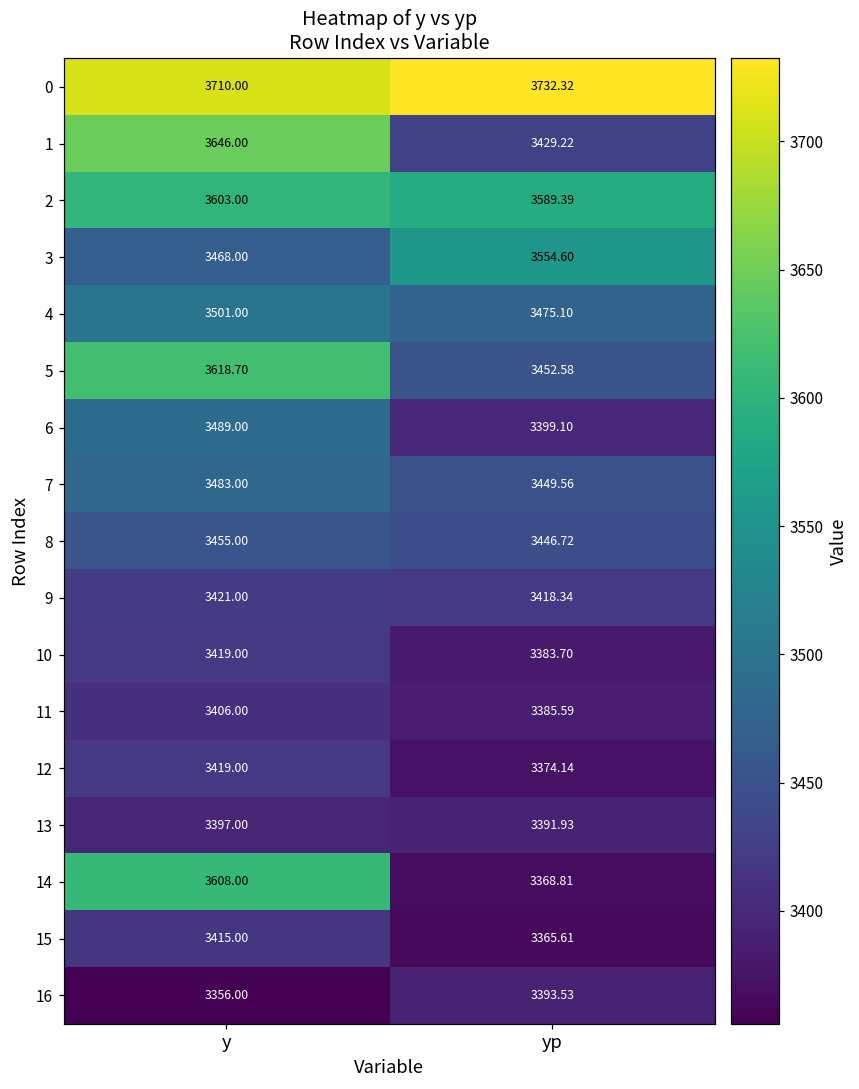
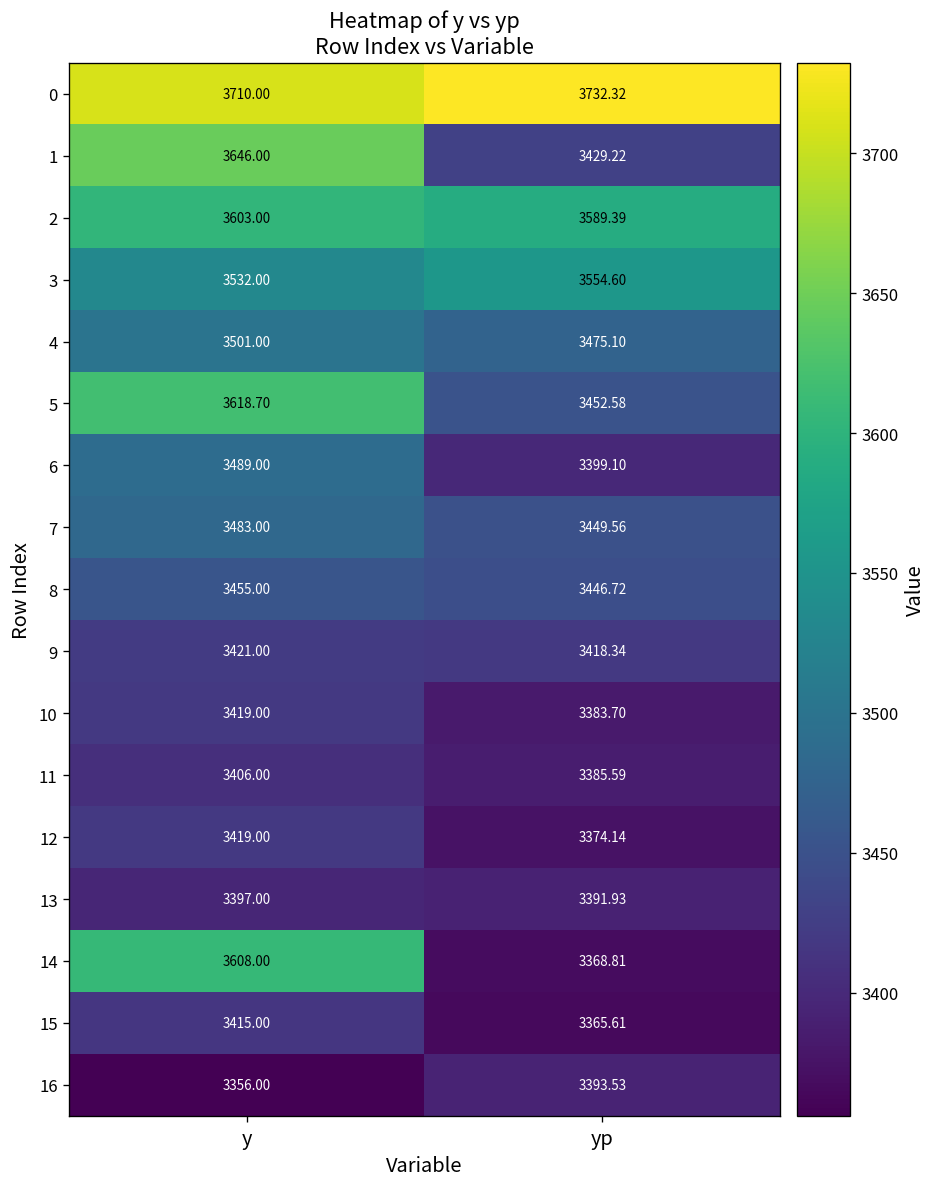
3, y: 3468.00 -> 3532.00
